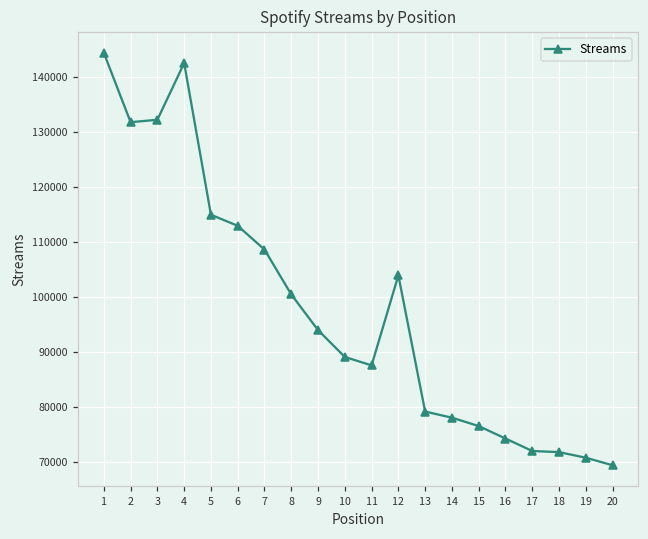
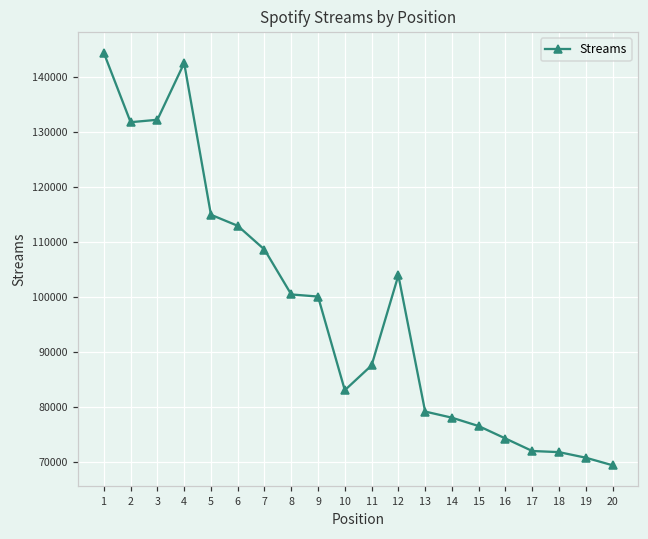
9: 94000 -> 100000
10: 89000 -> 83000
